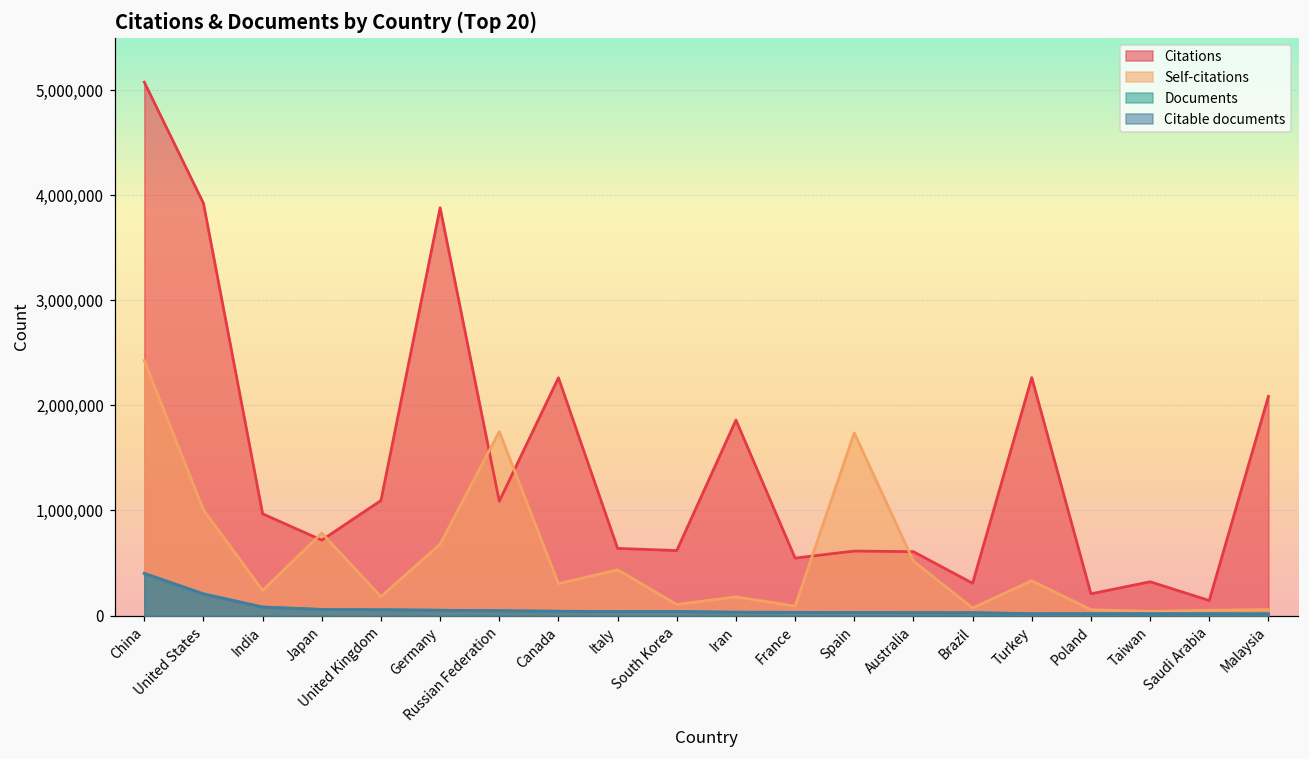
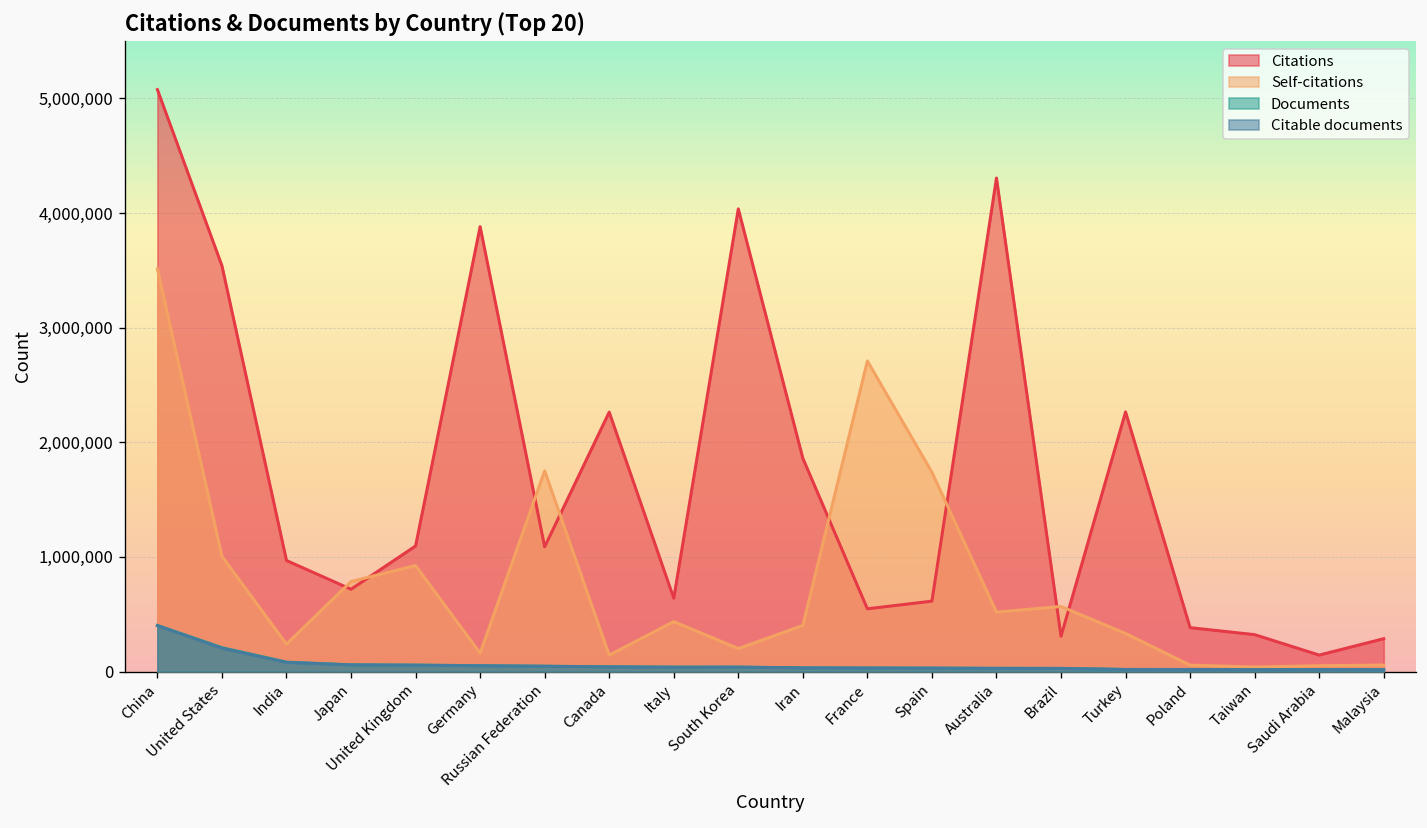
Self-citations, China: 2,400,000 -> 3,500,000
Citations, United States: 3,900,000 -> 3,500,000
Self-citations, United Kingdom: 200,000 -> 900,000
Self-citations, Germany: 700,000 -> 200,000
Self-citations, Canada: 300,000 -> 100,000
Citations, South Korea: 600,000 -> 4,000,000
Self-citations, South Korea: 100,000 -> 200,000
Self-citations, Iran: 200,000 -> 400,000
Self-citations, France: 100,000 -> 2,700,000
Citations, Australia: 600,000 -> 4,300,000
Self-citations, Brazil: 100,000 -> 600,000
Citations, Poland: 200,000 -> 400,000
Citations, Malaysia: 2,100,000 -> 300,000
